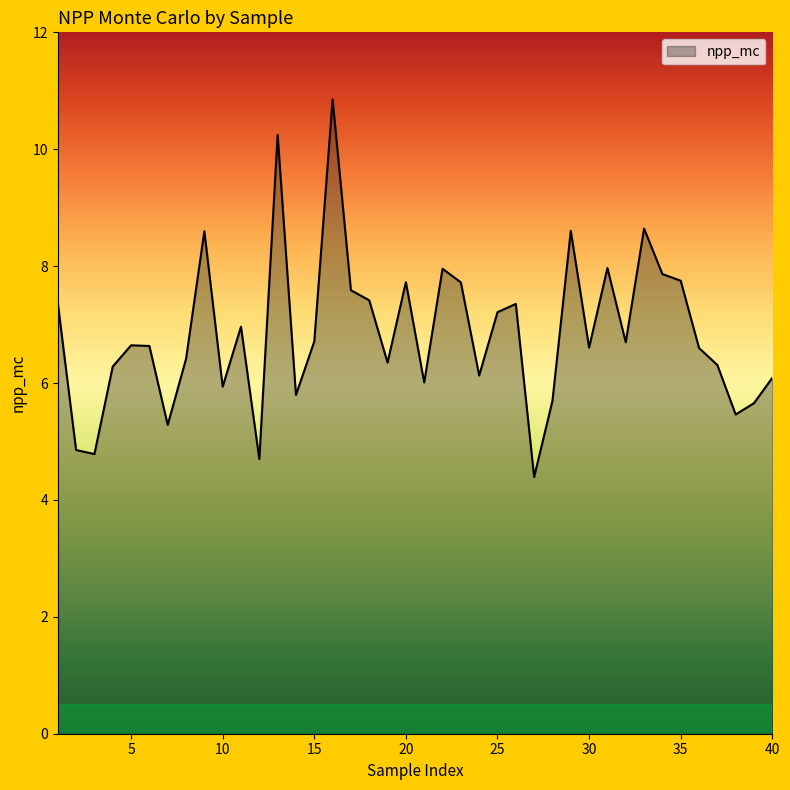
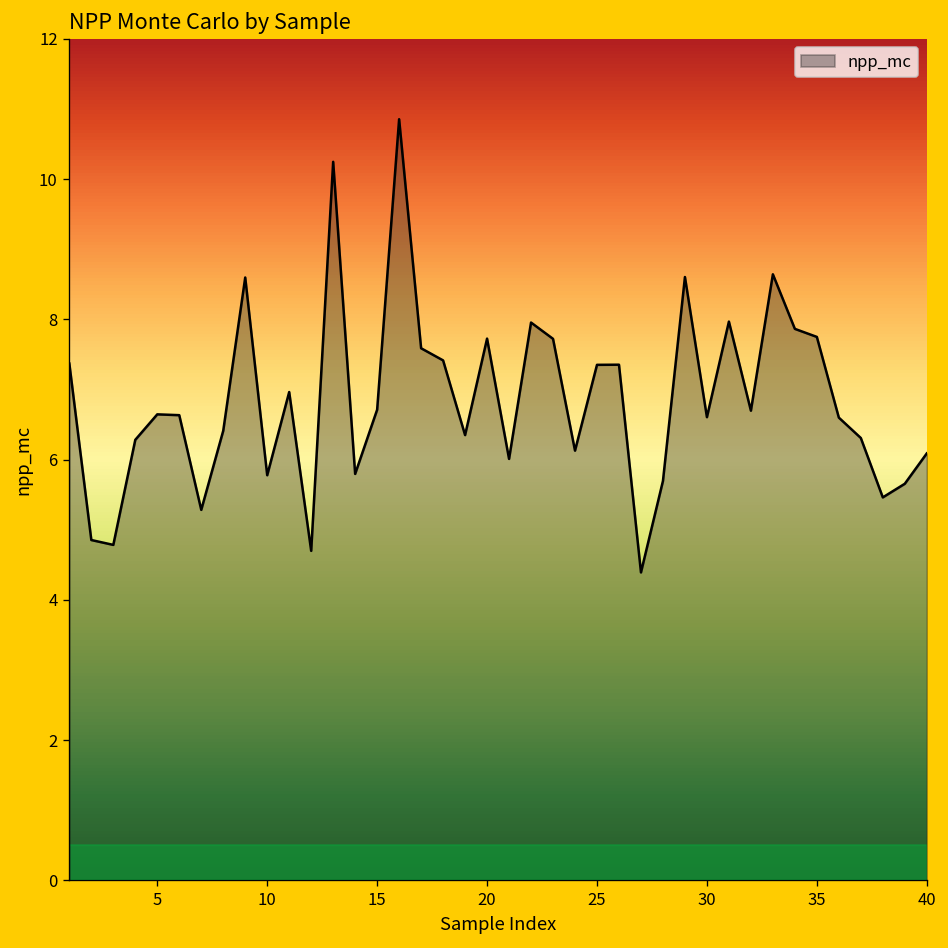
10: 5.9 -> 5.8
25: 7.2 -> 7.4
